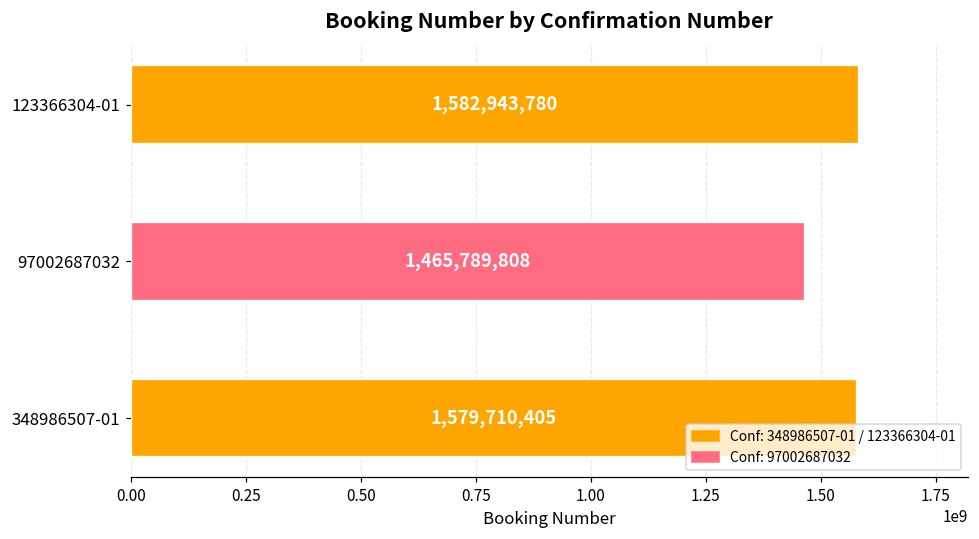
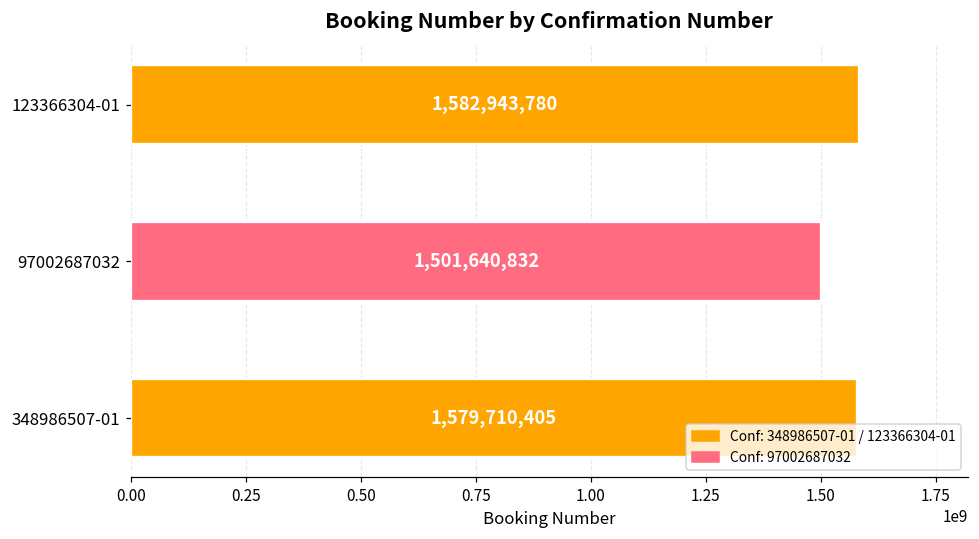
97002687032: 1,465,789,808 -> 1,501,640,832
